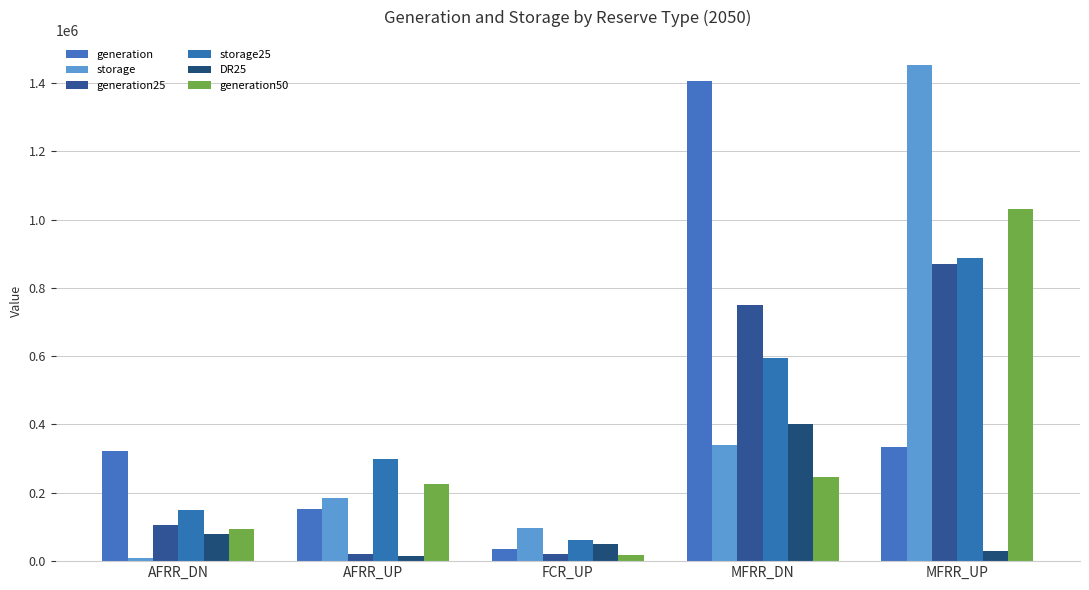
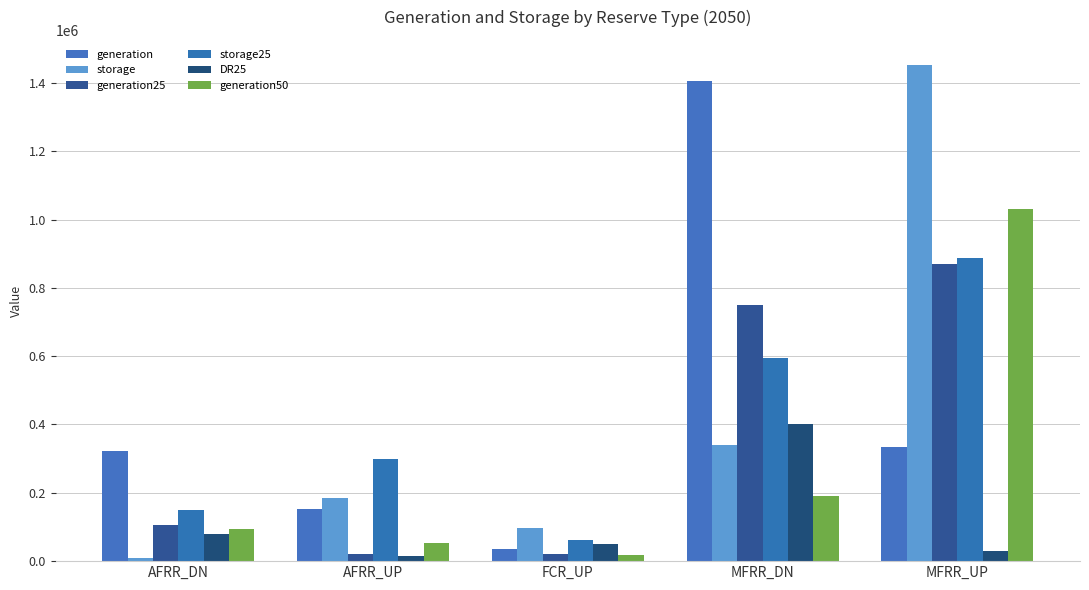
generation50, AFRR_UP: 230000 -> 50000
generation50, MFRR_DN: 250000 -> 190000
